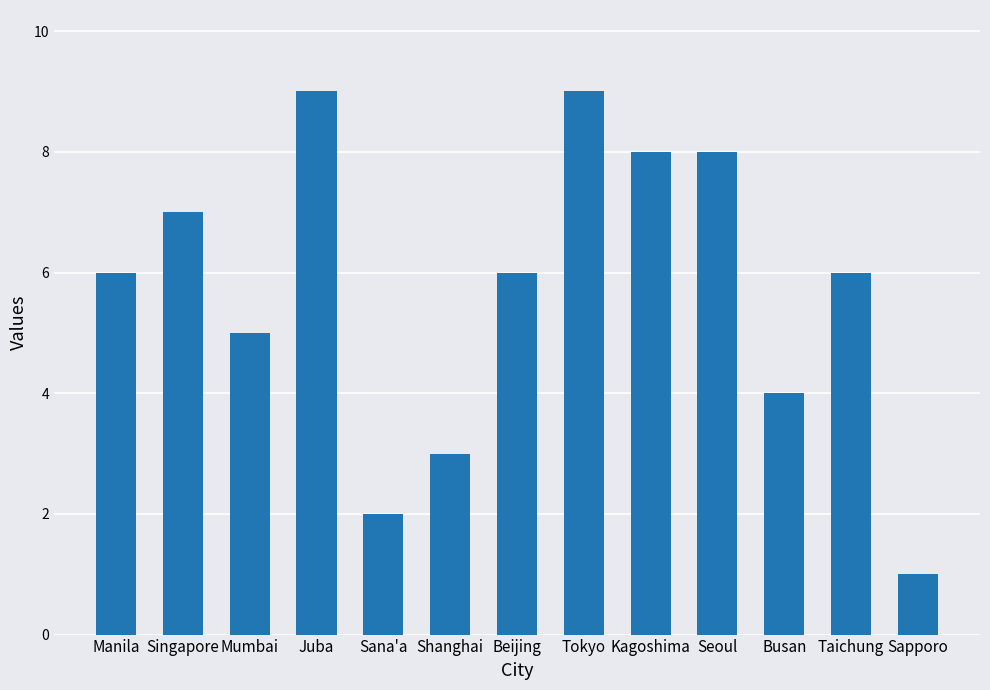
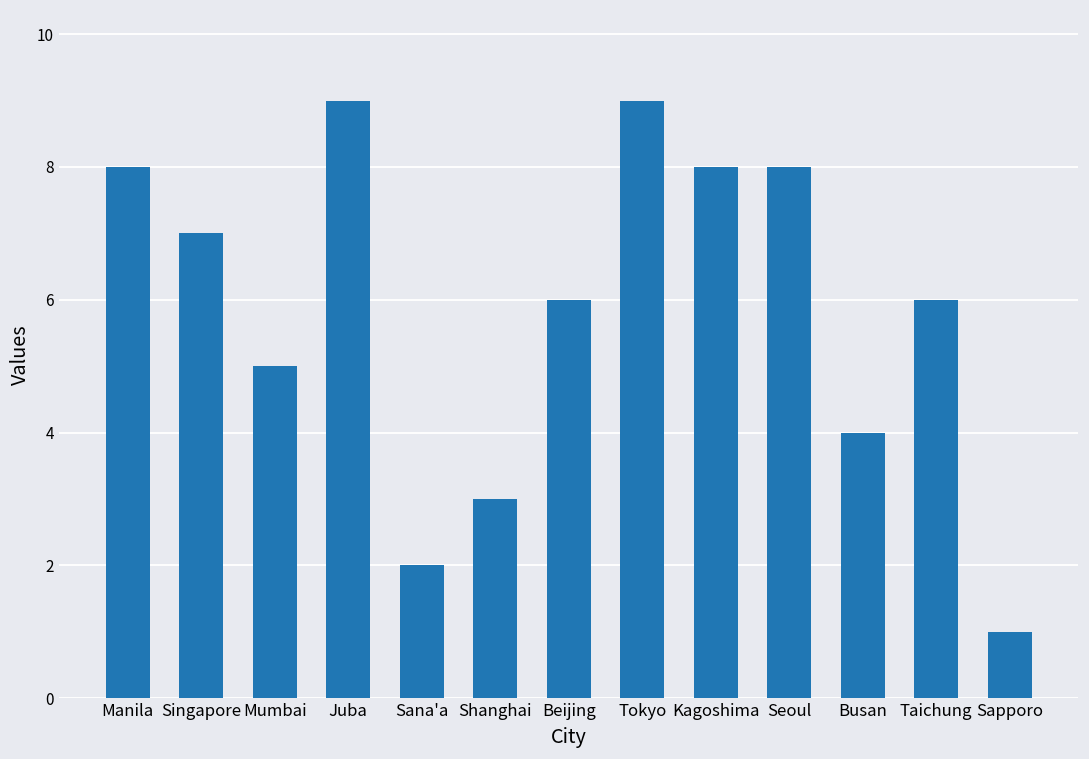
Manila: 6 -> 8
